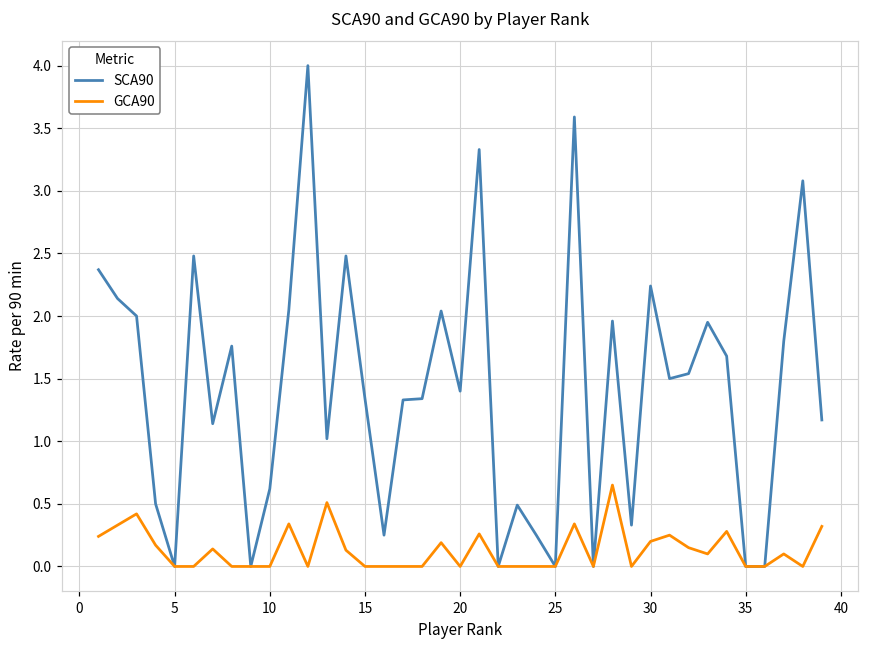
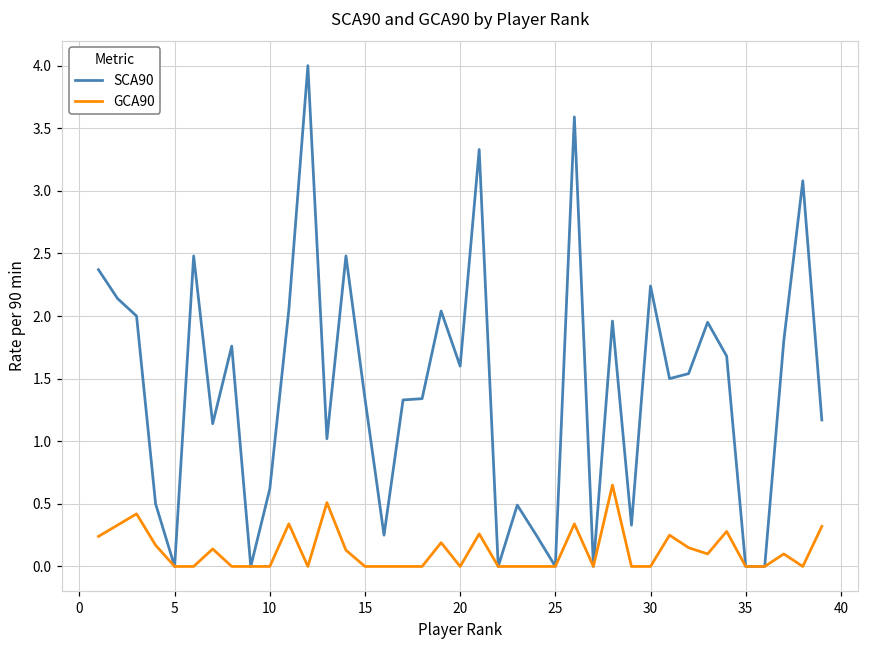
SCA90, 20: 1.4 -> 1.6
GCA90, 30: 0.2 -> 0.0
